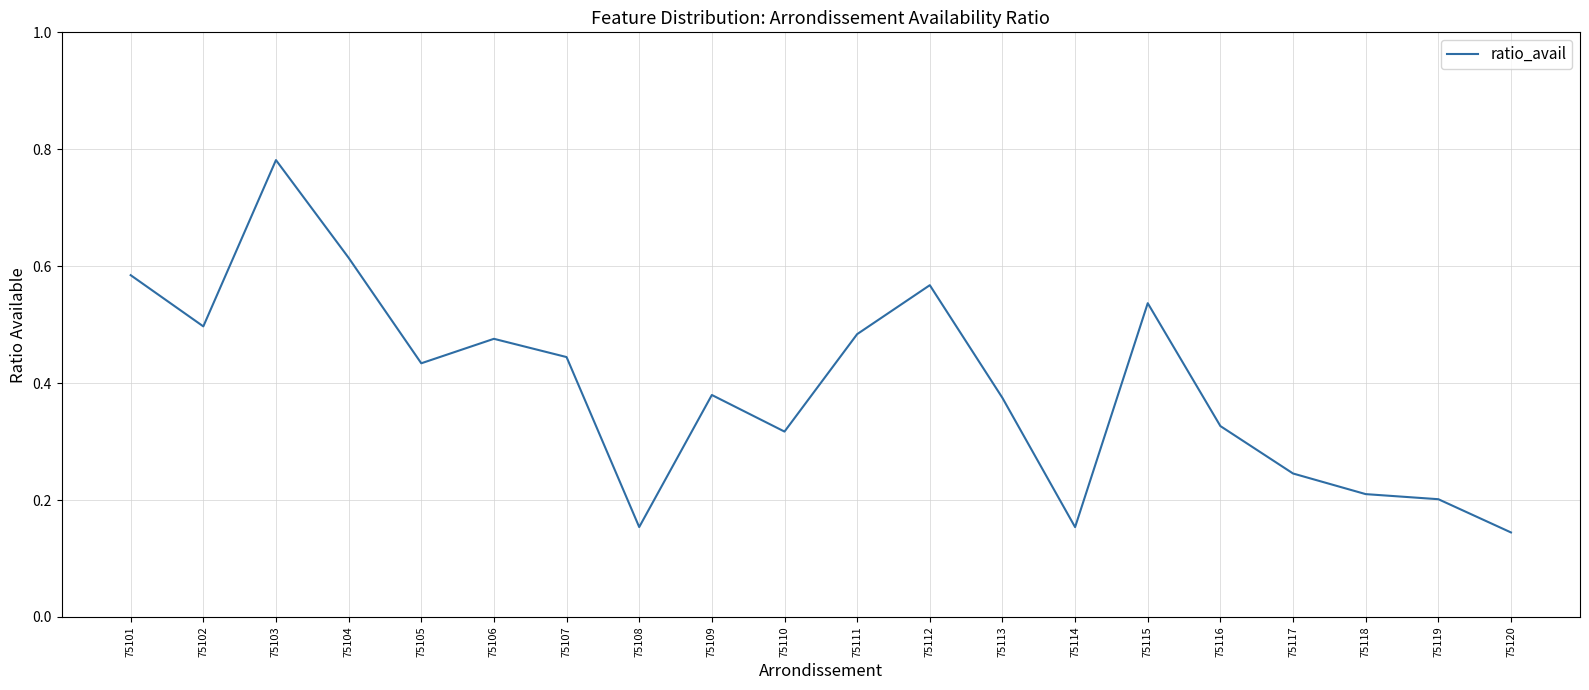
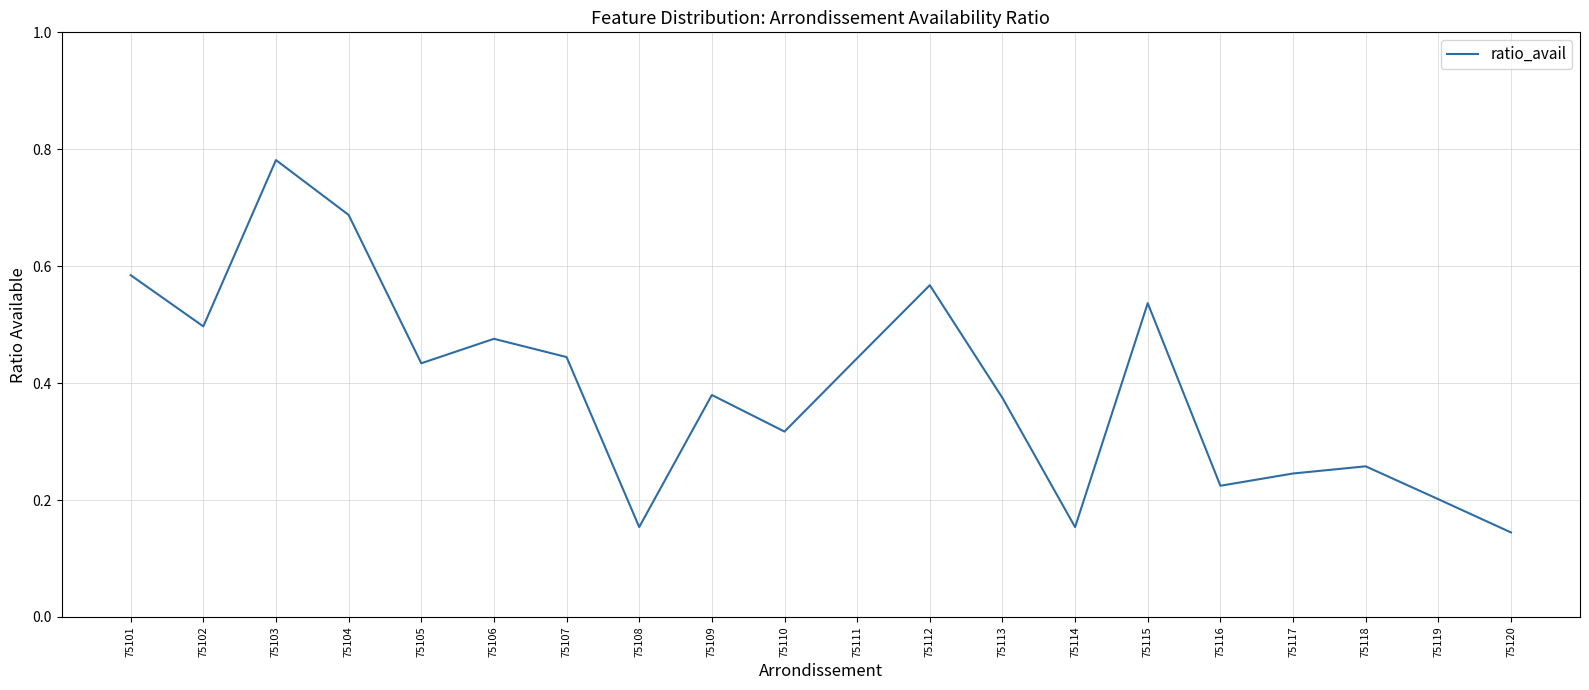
75104: 0.61 -> 0.69
75111: 0.48 -> 0.44
75116: 0.33 -> 0.22
75118: 0.21 -> 0.26
